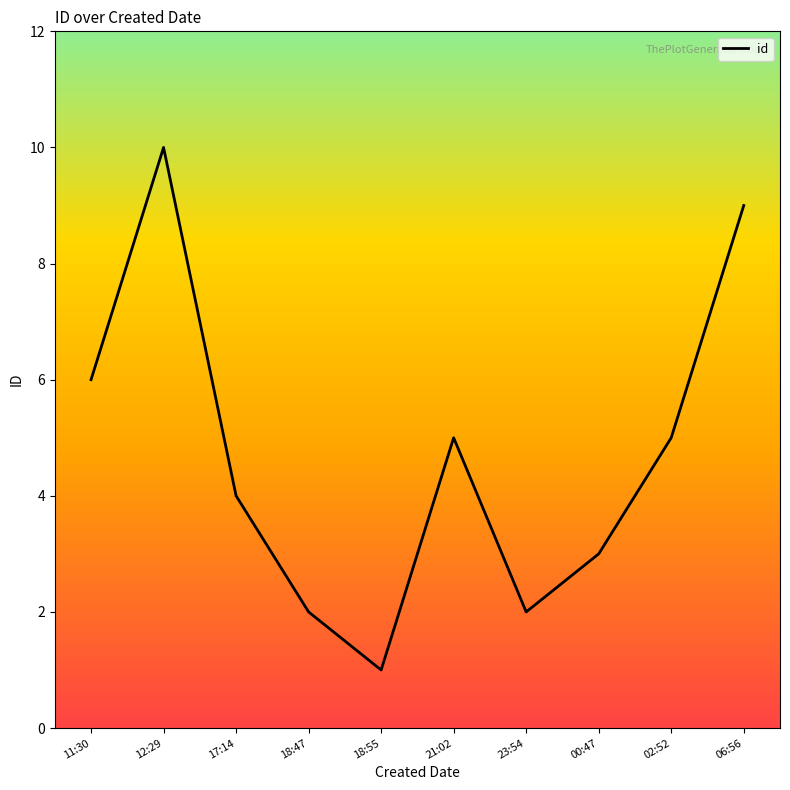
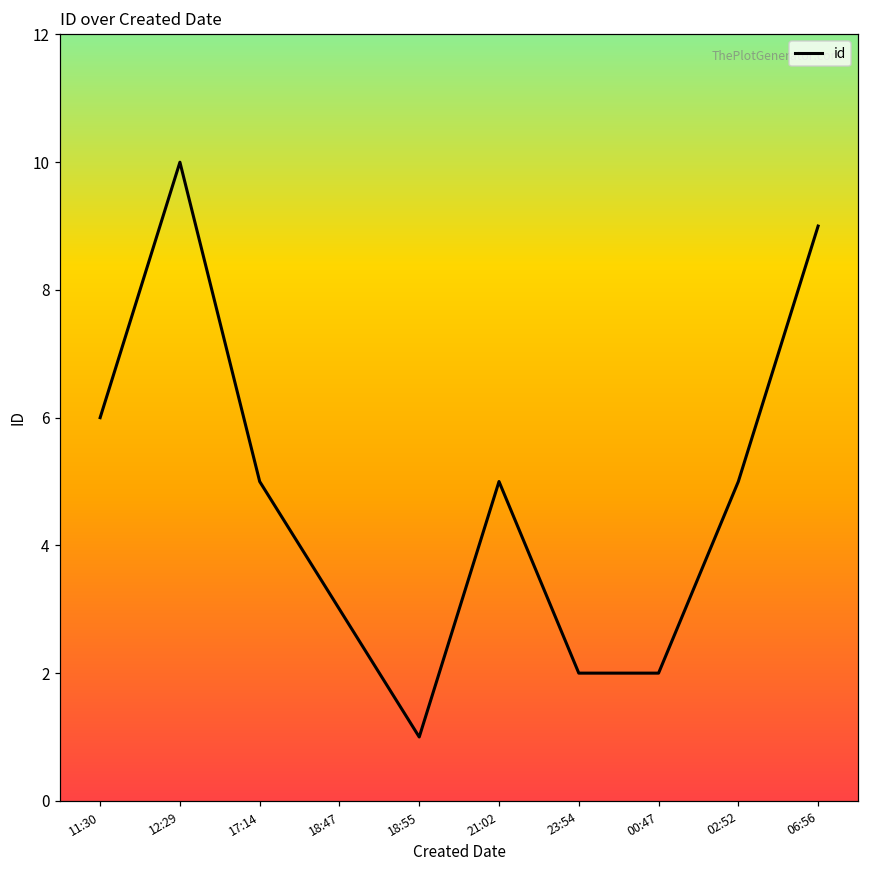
17:14: 4 -> 5
18:47: 2 -> 3
00:47: 3 -> 2
